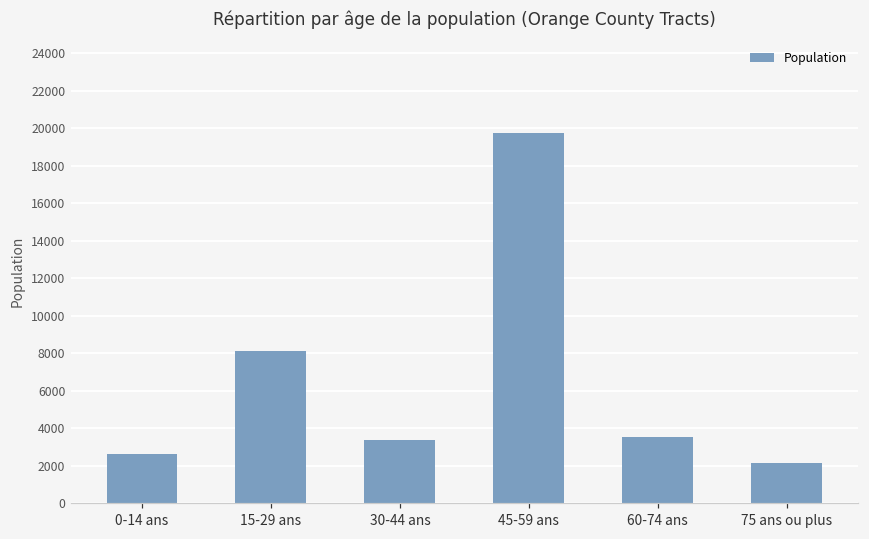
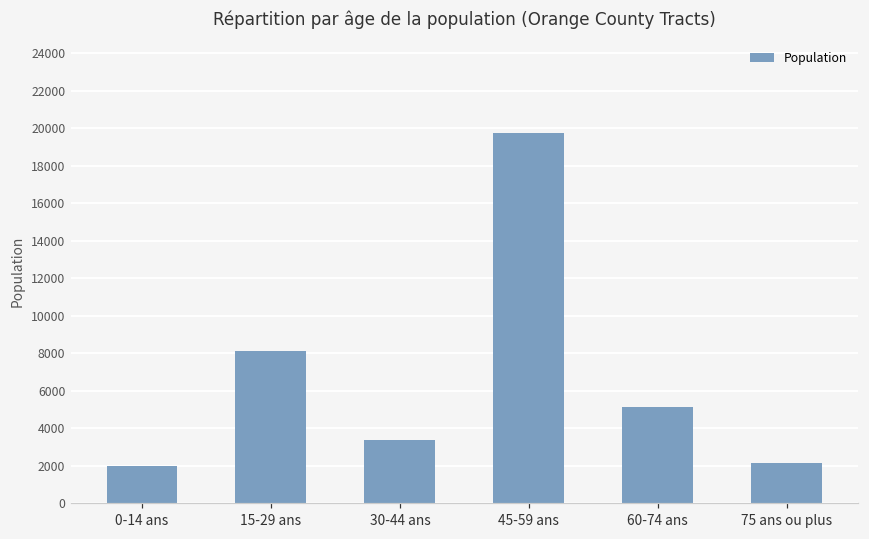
0-14 ans: 2600 -> 2000
60-74 ans: 3500 -> 5100
